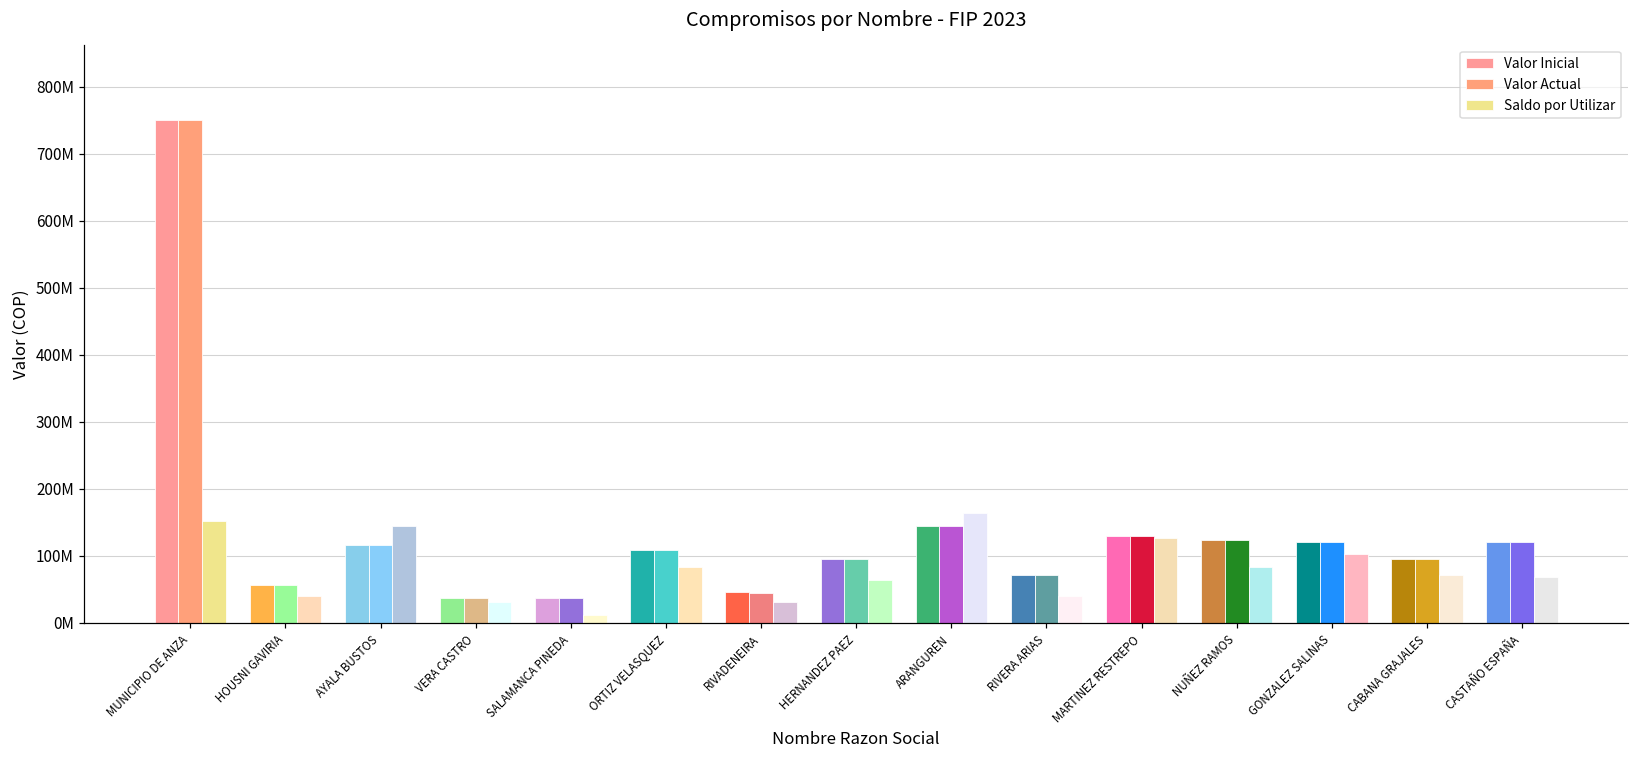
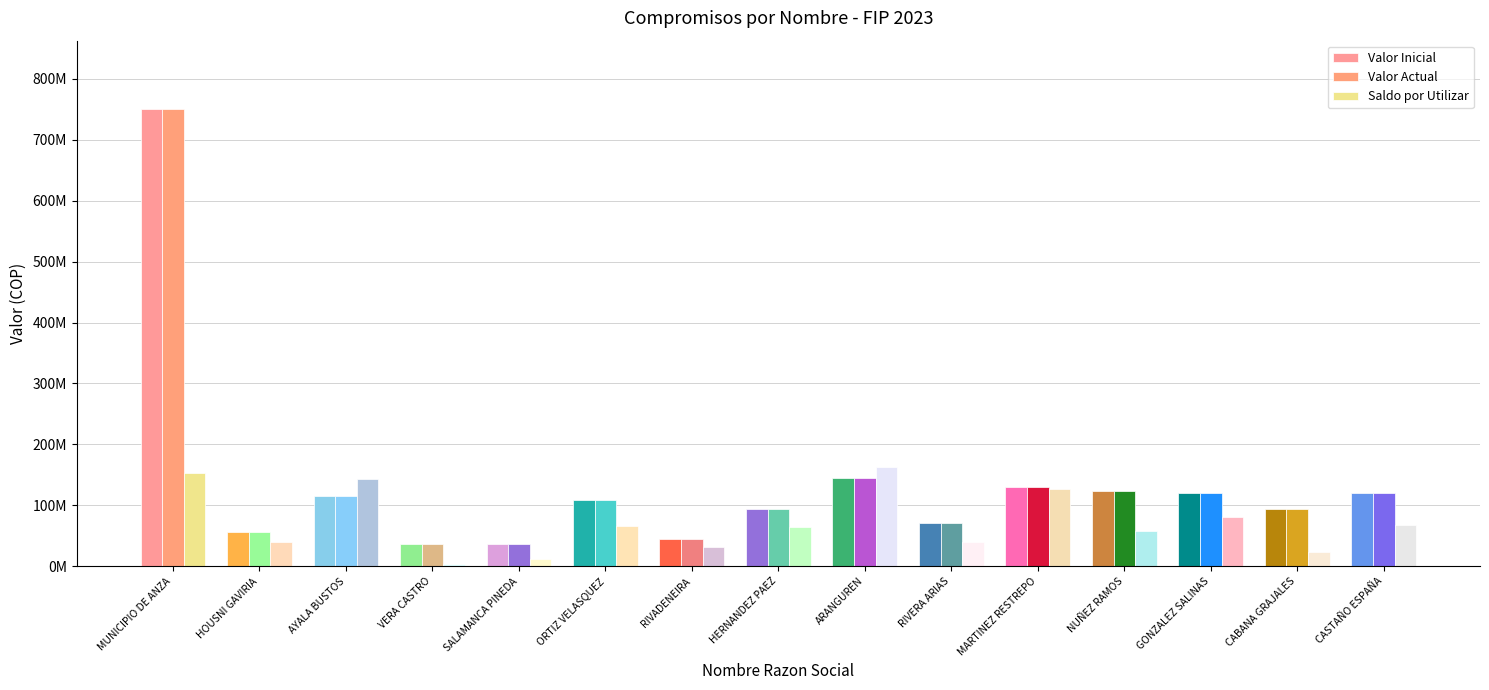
Saldo por Utilizar, VERA CASTRO: 30000000 -> 0
Saldo por Utilizar, ORTIZ VELASQUEZ: 80000000 -> 70000000
Saldo por Utilizar, NUÑEZ RAMOS: 80000000 -> 60000000
Saldo por Utilizar, GONZALEZ SALINAS: 100000000 -> 80000000
Saldo por Utilizar, CABANA GRAJALES: 70000000 -> 20000000
